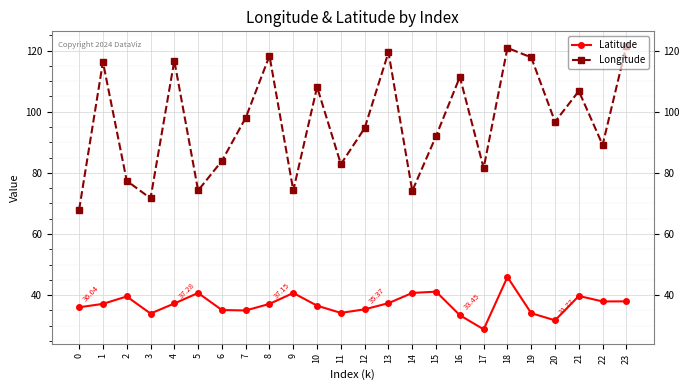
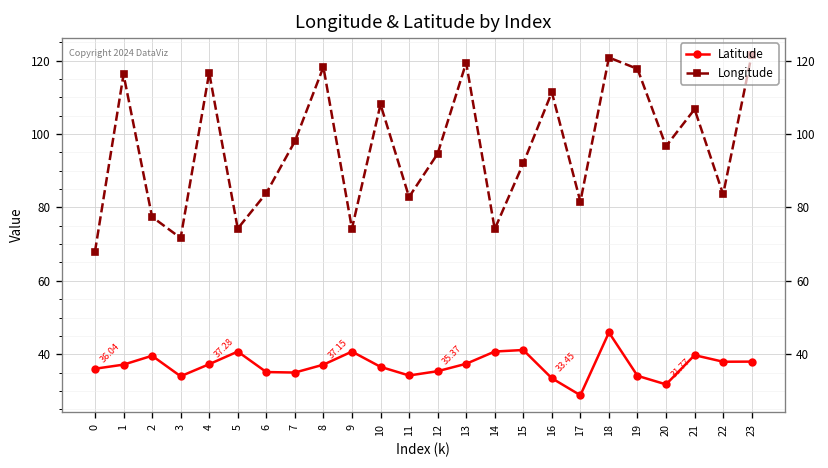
Longitude, 22: 89 -> 84
